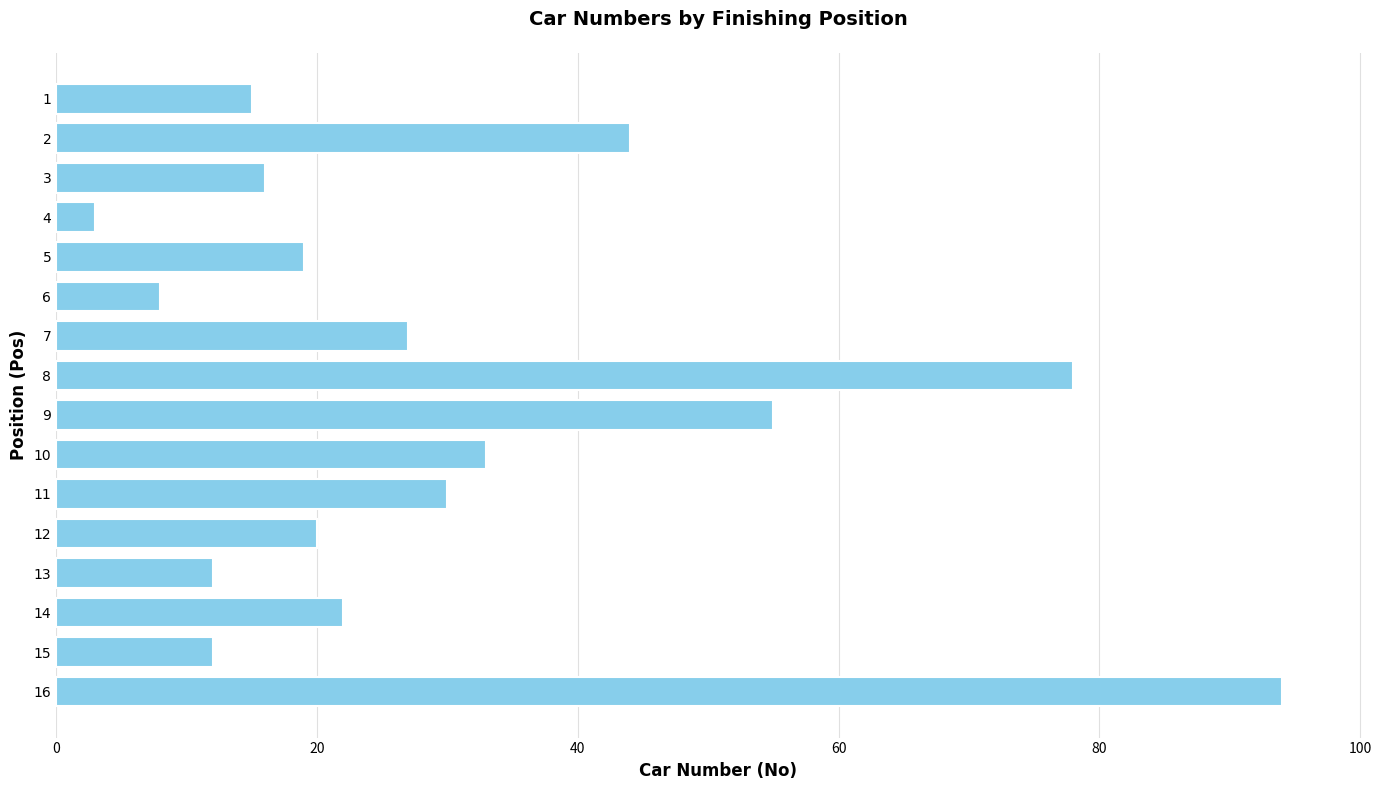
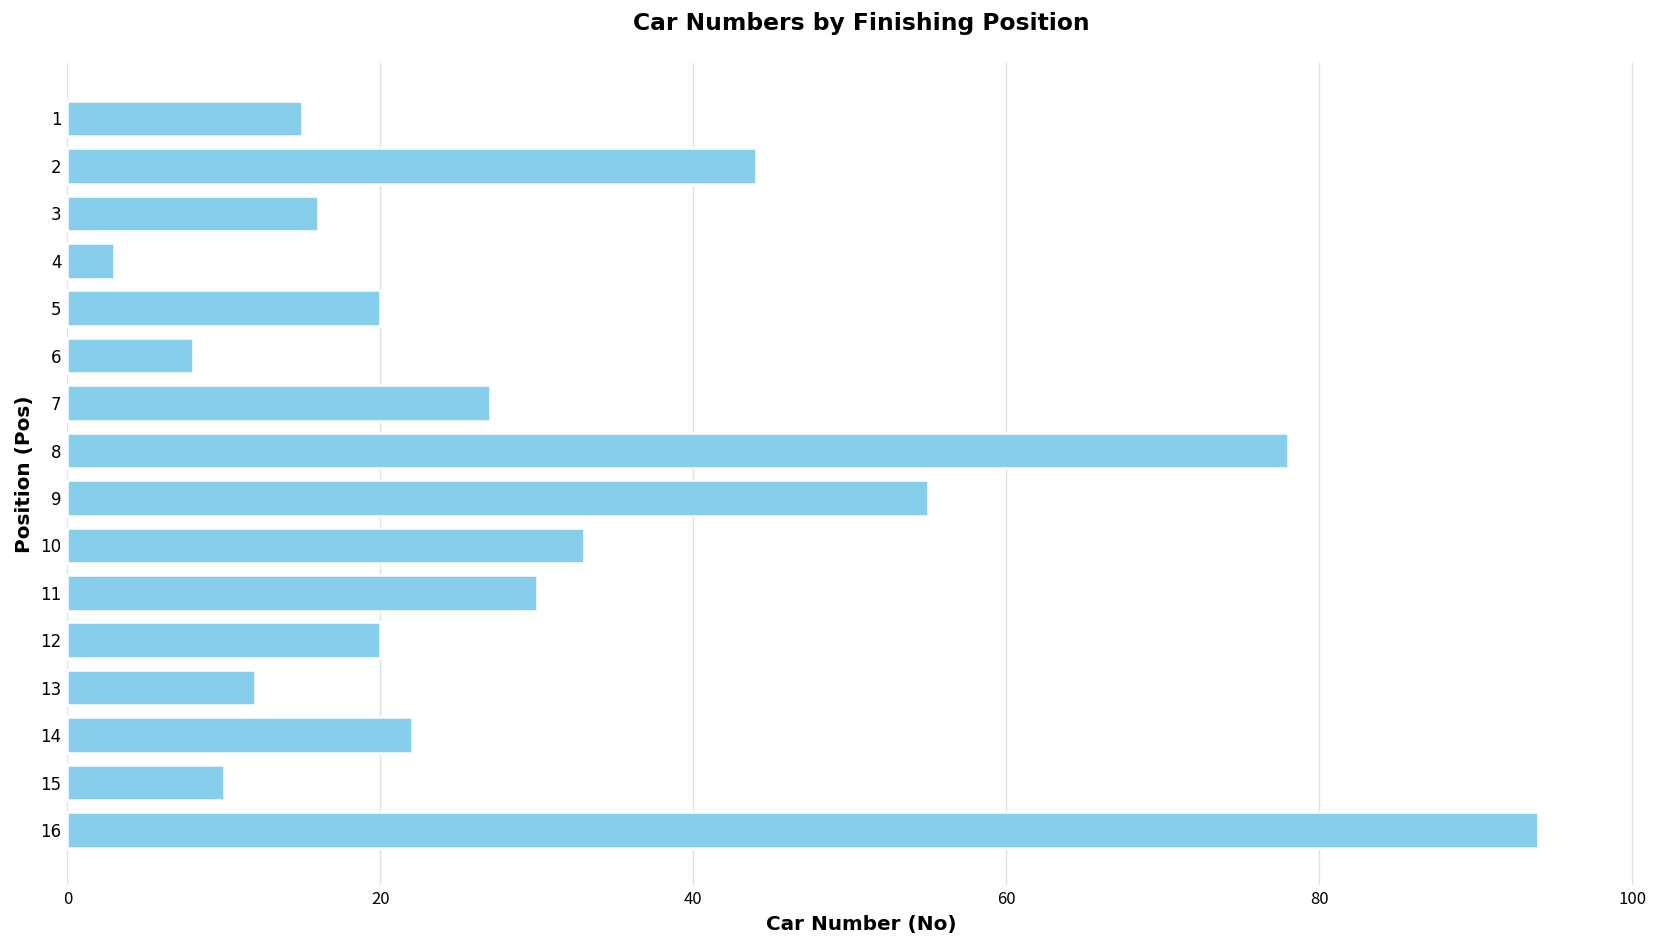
5: 19 -> 20
15: 12 -> 10
